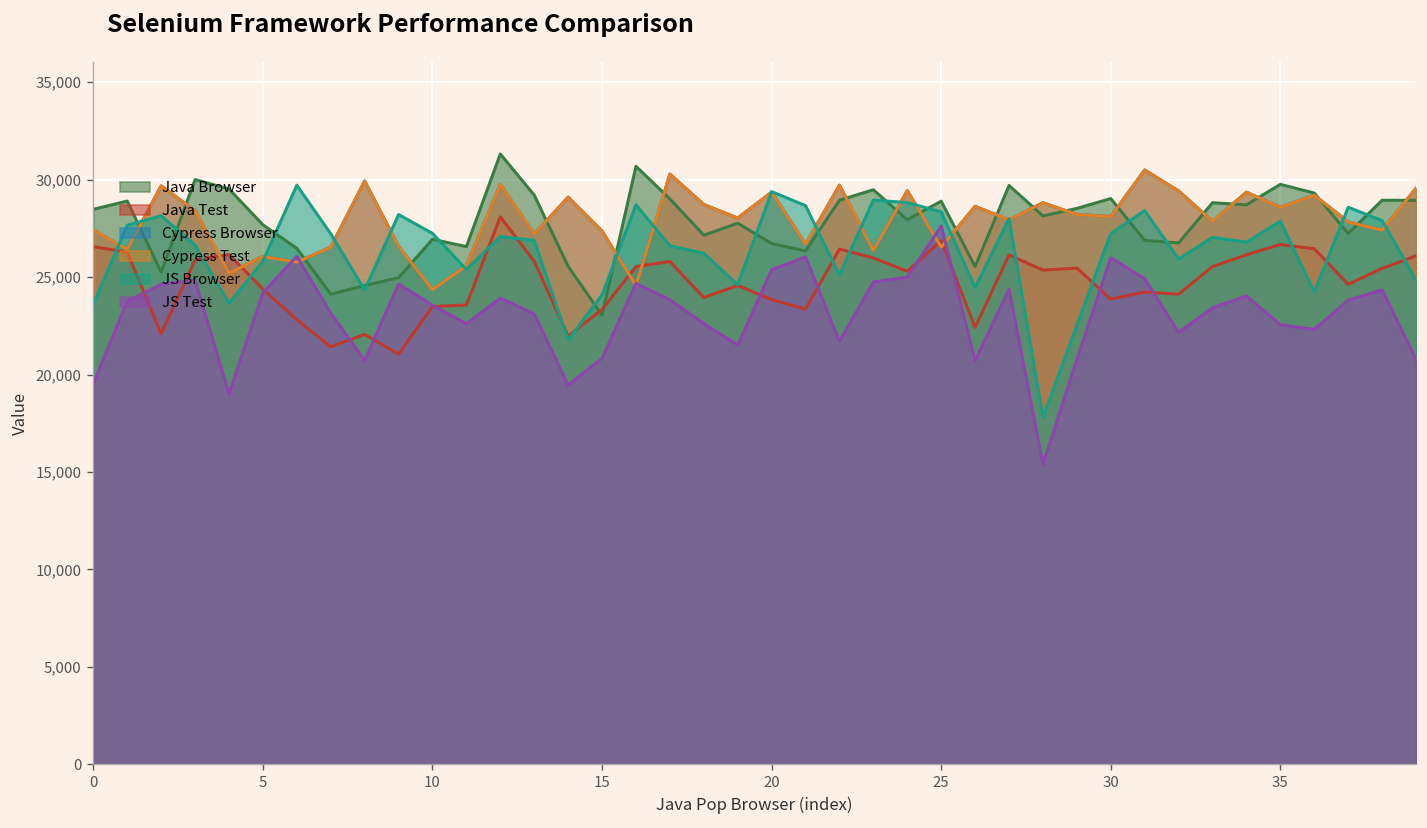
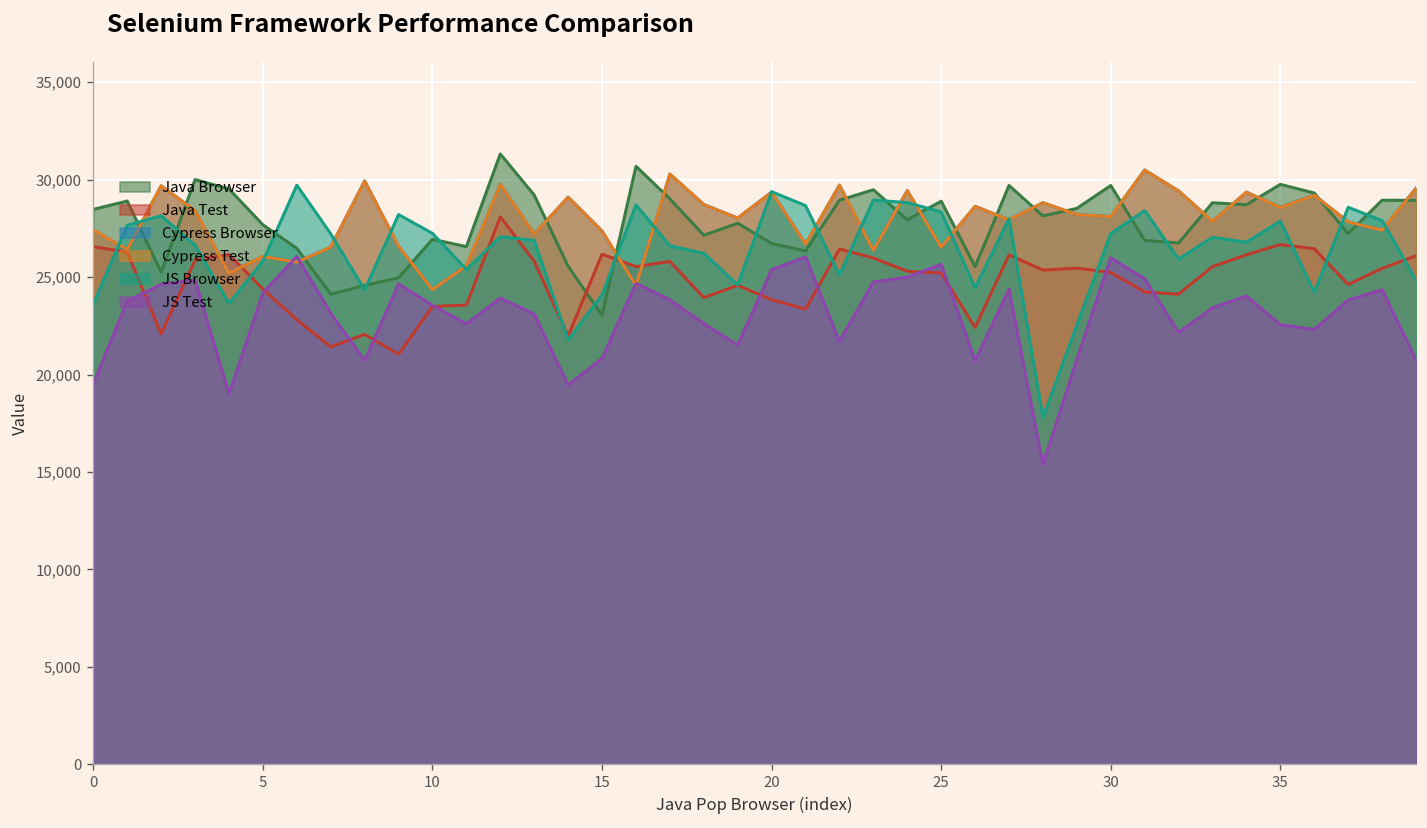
Java Test, 15: 23,300 -> 26,200
Java Test, 25: 26,900 -> 25,200
JS Test, 25: 27,600 -> 25,700
Java Browser, 30: 29,000 -> 29,700
Java Test, 30: 23,900 -> 25,200
